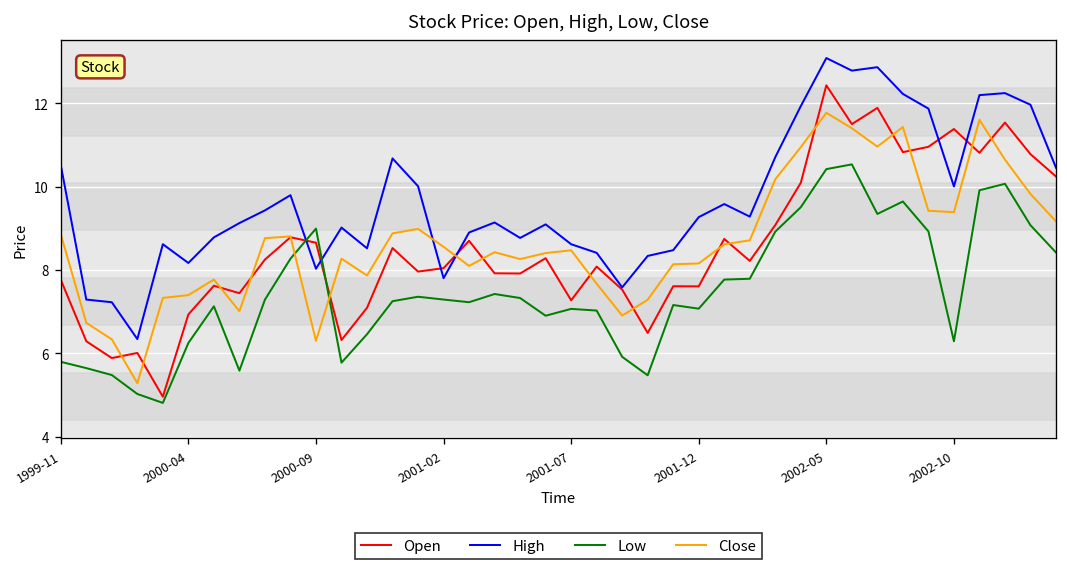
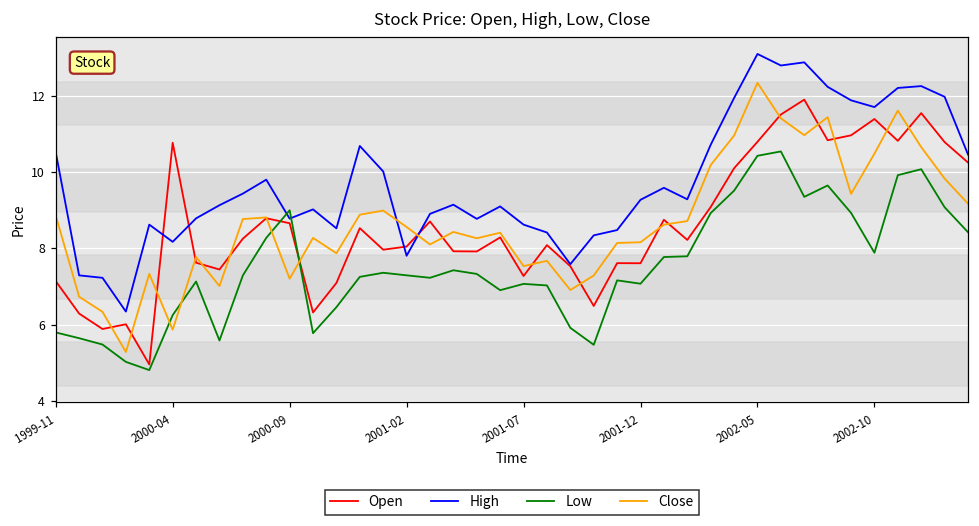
Open, 1999-11: 7.8 -> 7.1
Open, 2000-04: 6.9 -> 10.8
Close, 2000-04: 7.4 -> 5.9
High, 2000-09: 8.0 -> 8.8
Close, 2000-09: 6.3 -> 7.2
Close, 2001-07: 8.5 -> 7.5
Open, 2002-05: 12.4 -> 10.8
Close, 2002-05: 11.8 -> 12.3
High, 2002-10: 10.0 -> 11.7
Low, 2002-10: 6.3 -> 7.9
Close, 2002-10: 9.4 -> 10.5
